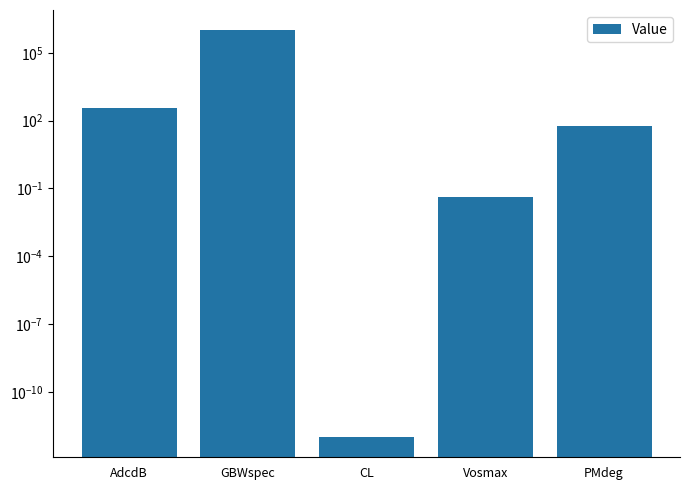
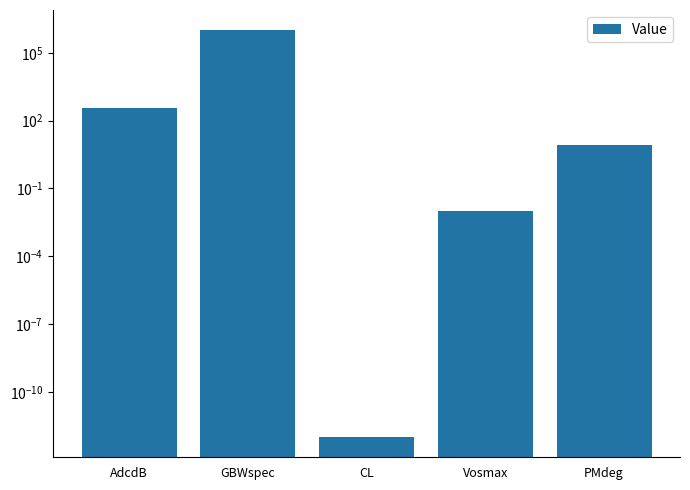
Vosmax: 0.04 -> 0.01
PMdeg: 60 -> 8
